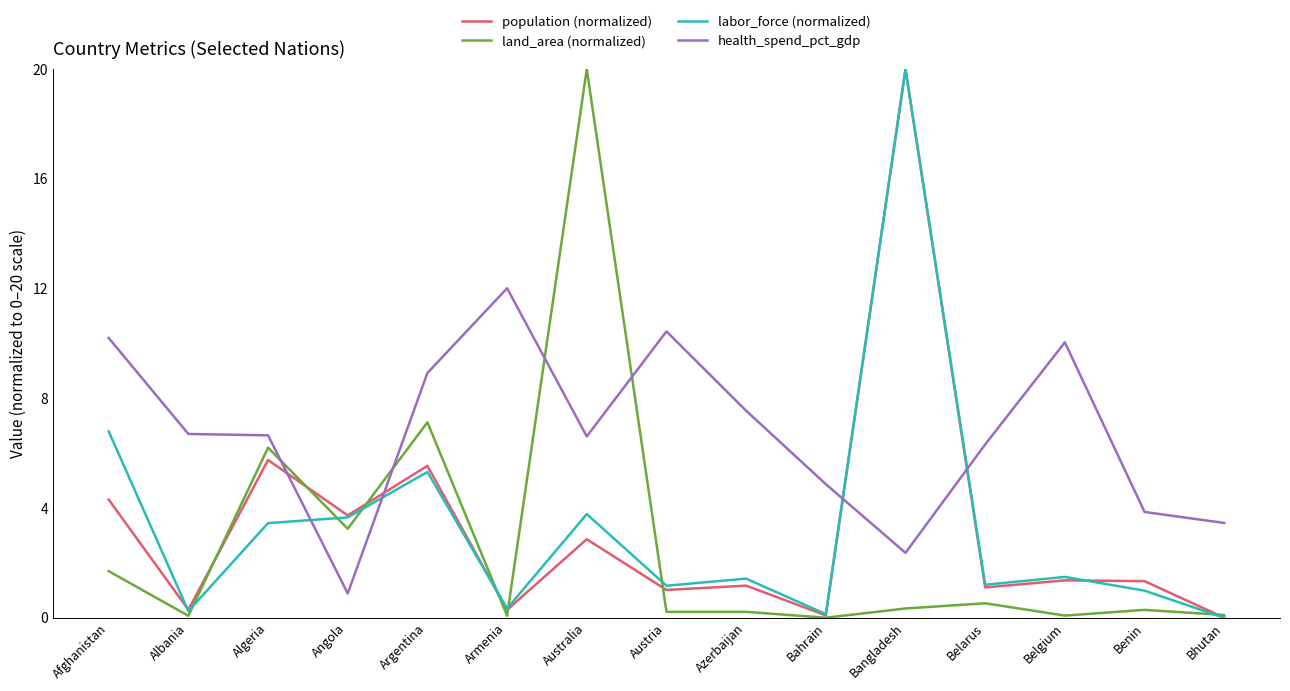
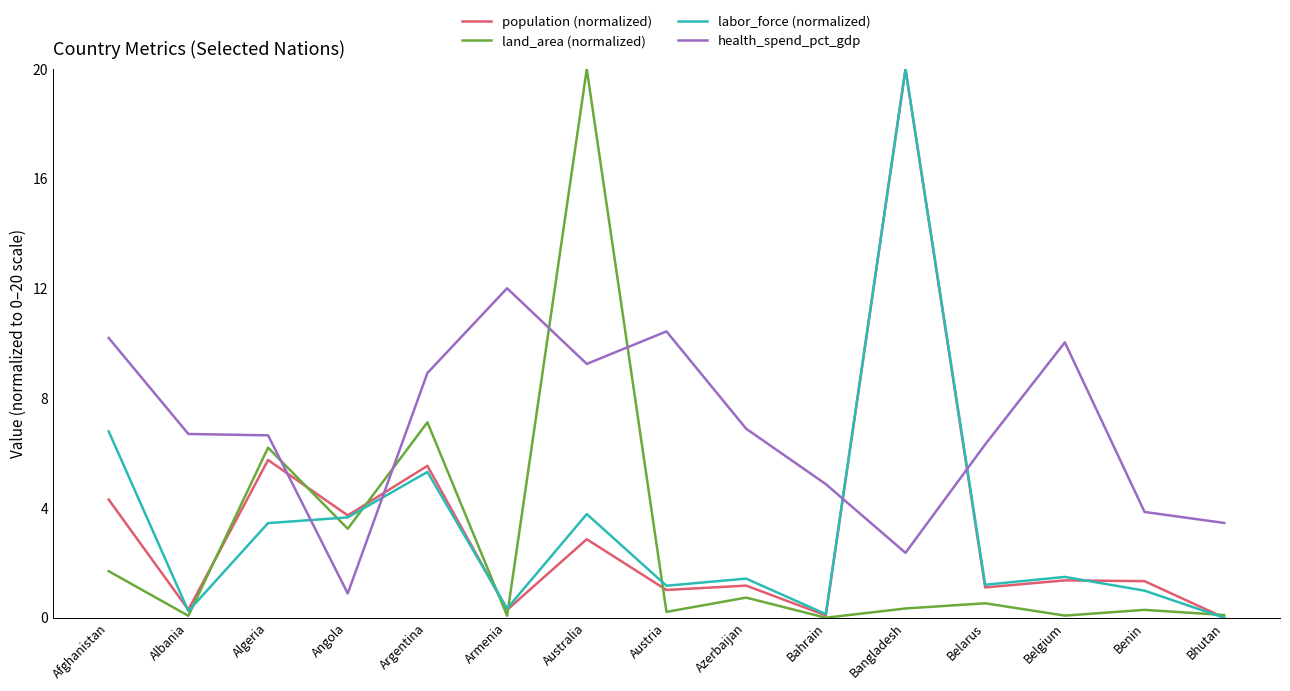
health_spend_pct_gdp, Australia: 6.6 -> 9.3
land_area (normalized), Azerbaijan: 0.2 -> 0.7
health_spend_pct_gdp, Azerbaijan: 7.5 -> 6.9
